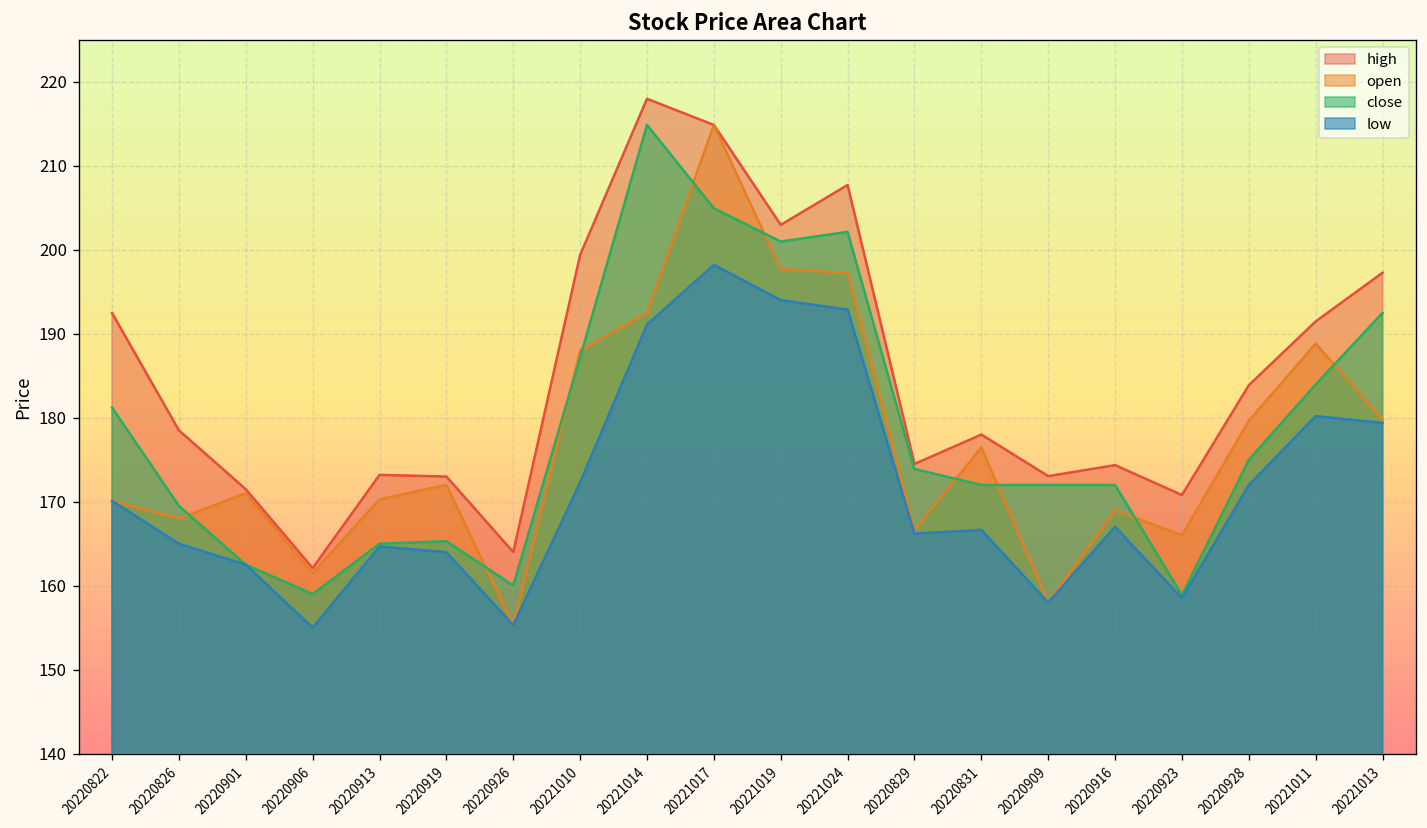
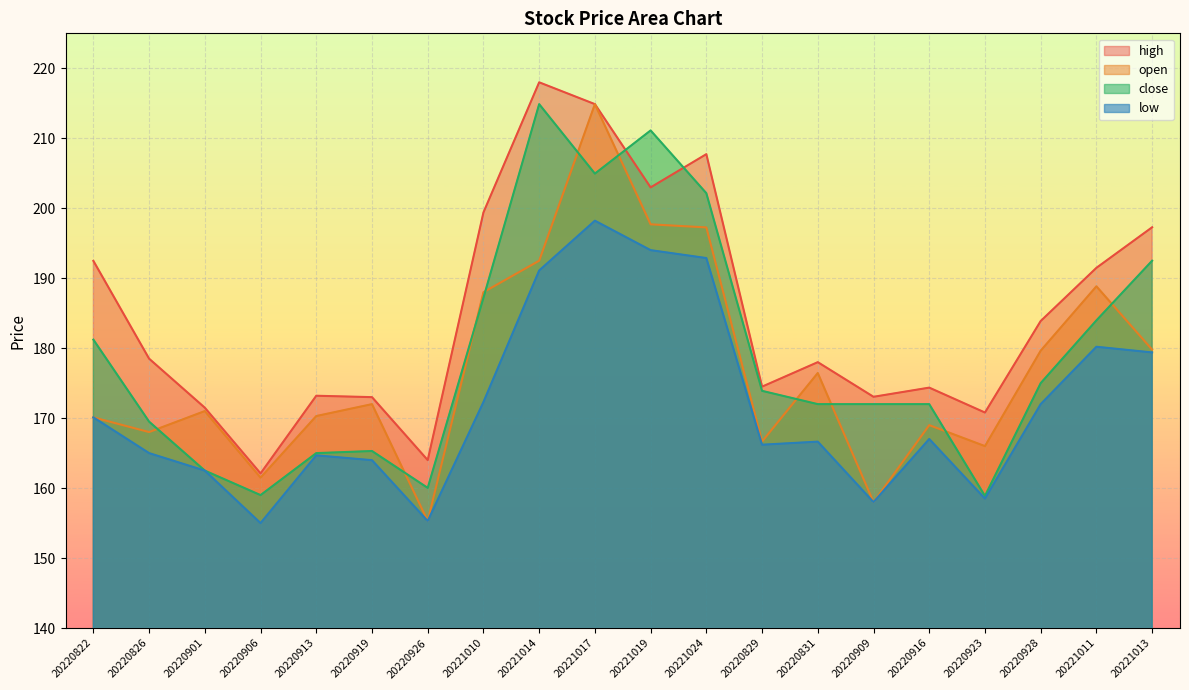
close, 20221019: 201 -> 211
